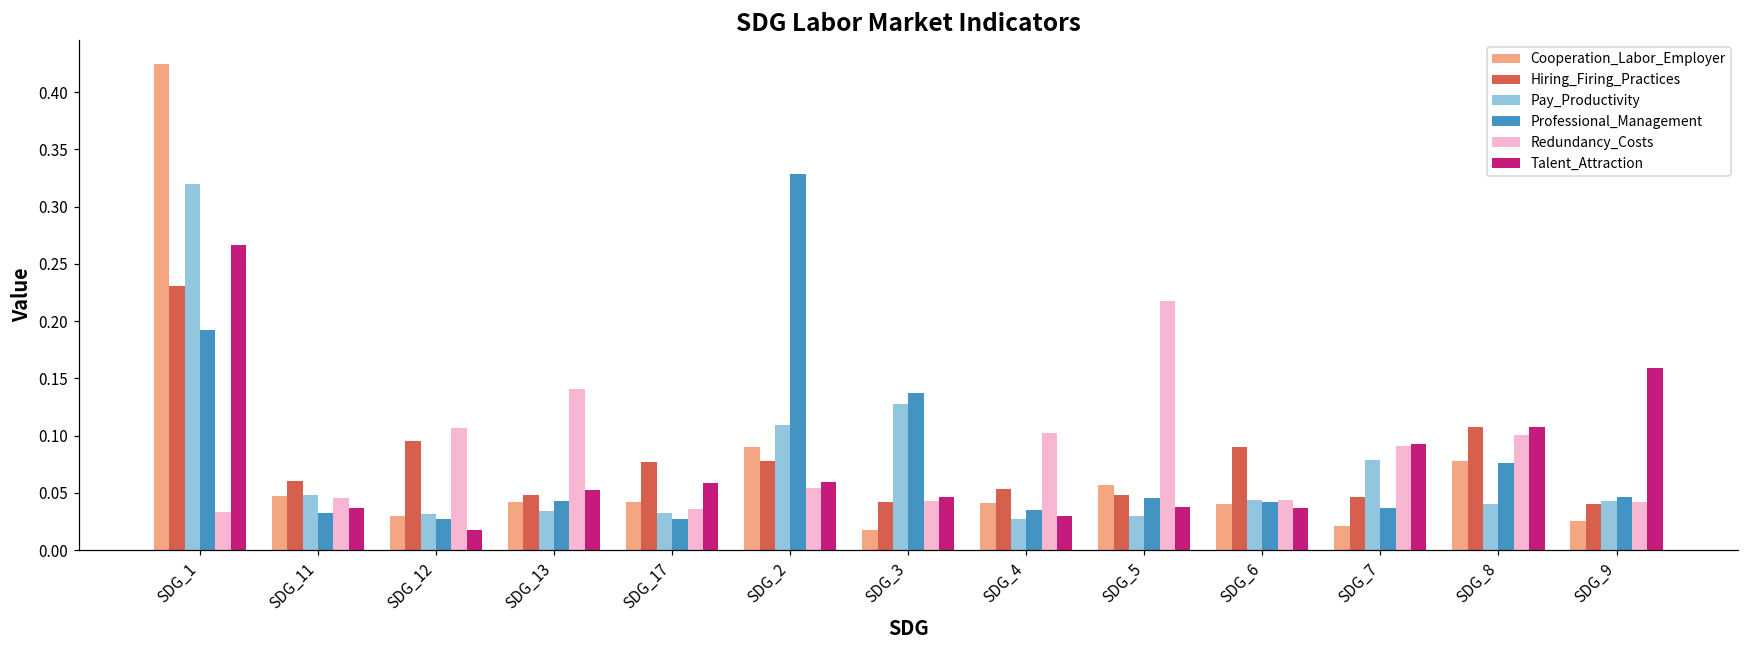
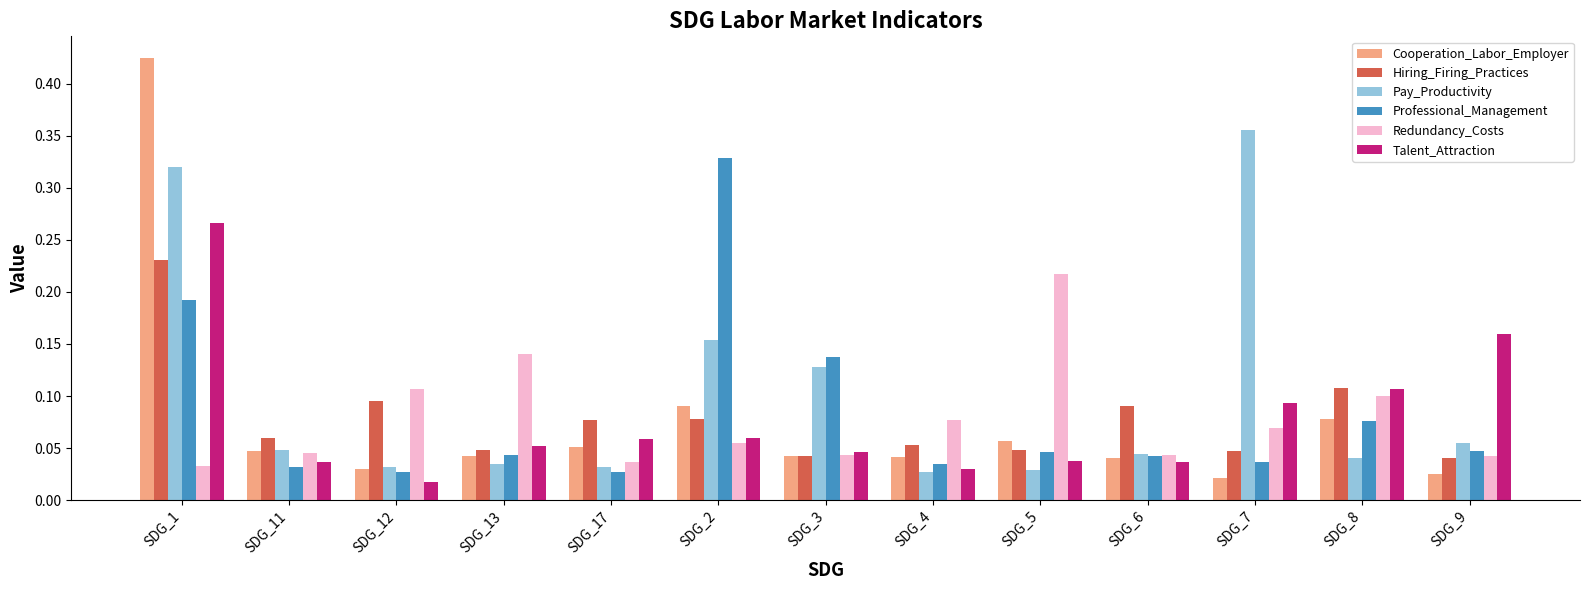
Cooperation_Labor_Employer, SDG_17: 0.042 -> 0.051
Pay_Productivity, SDG_2: 0.109 -> 0.154
Cooperation_Labor_Employer, SDG_3: 0.018 -> 0.042
Redundancy_Costs, SDG_4: 0.102 -> 0.077
Pay_Productivity, SDG_7: 0.078 -> 0.356
Redundancy_Costs, SDG_7: 0.091 -> 0.069
Pay_Productivity, SDG_9: 0.043 -> 0.055
